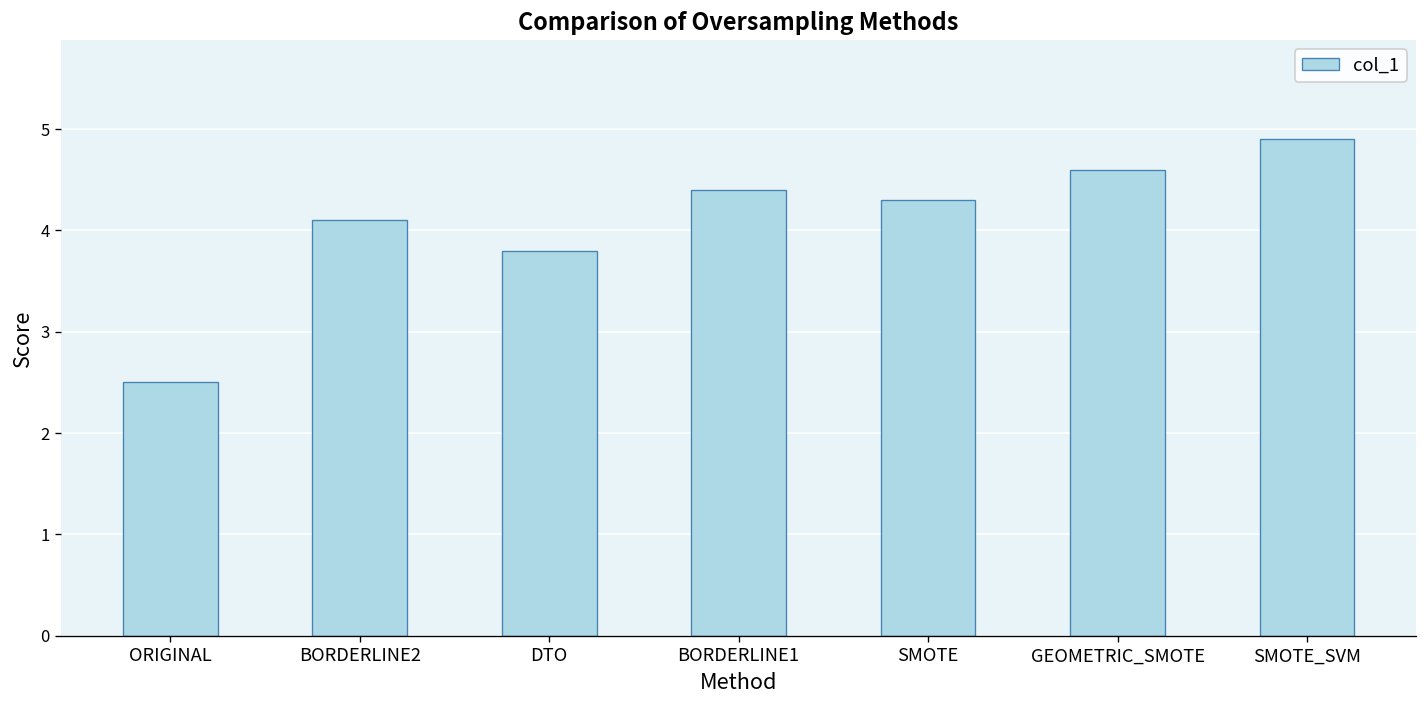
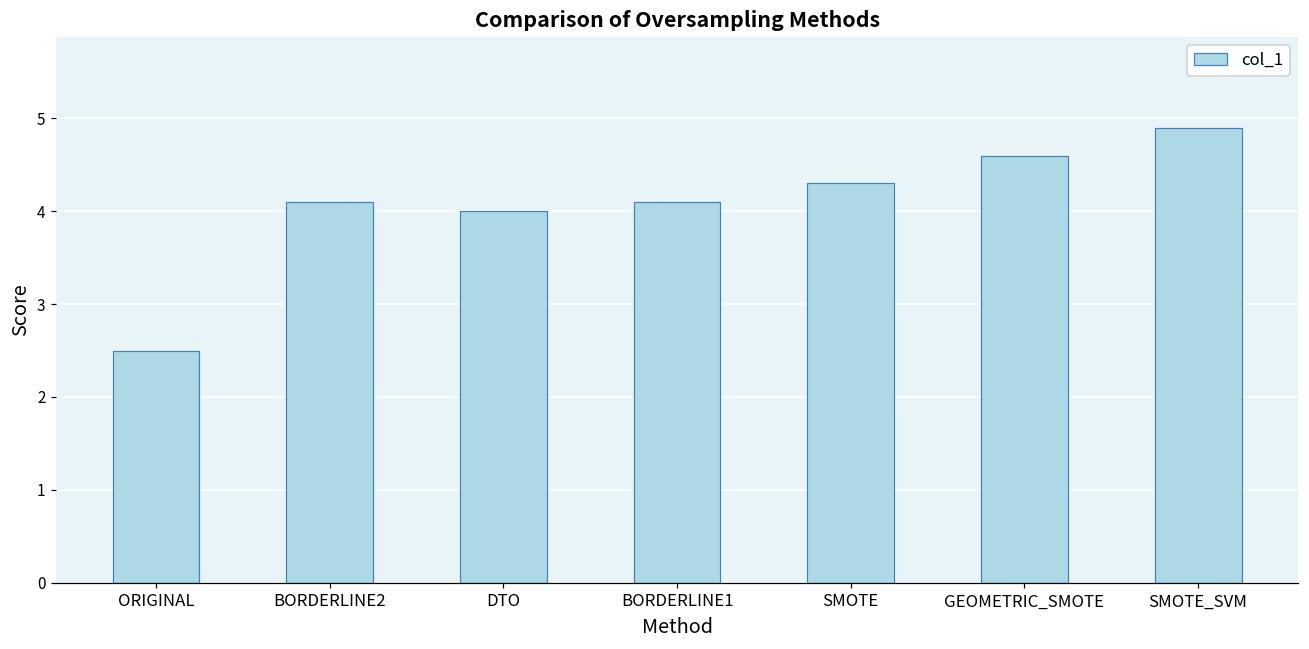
DTO: 3.8 -> 4.0
BORDERLINE1: 4.4 -> 4.1
